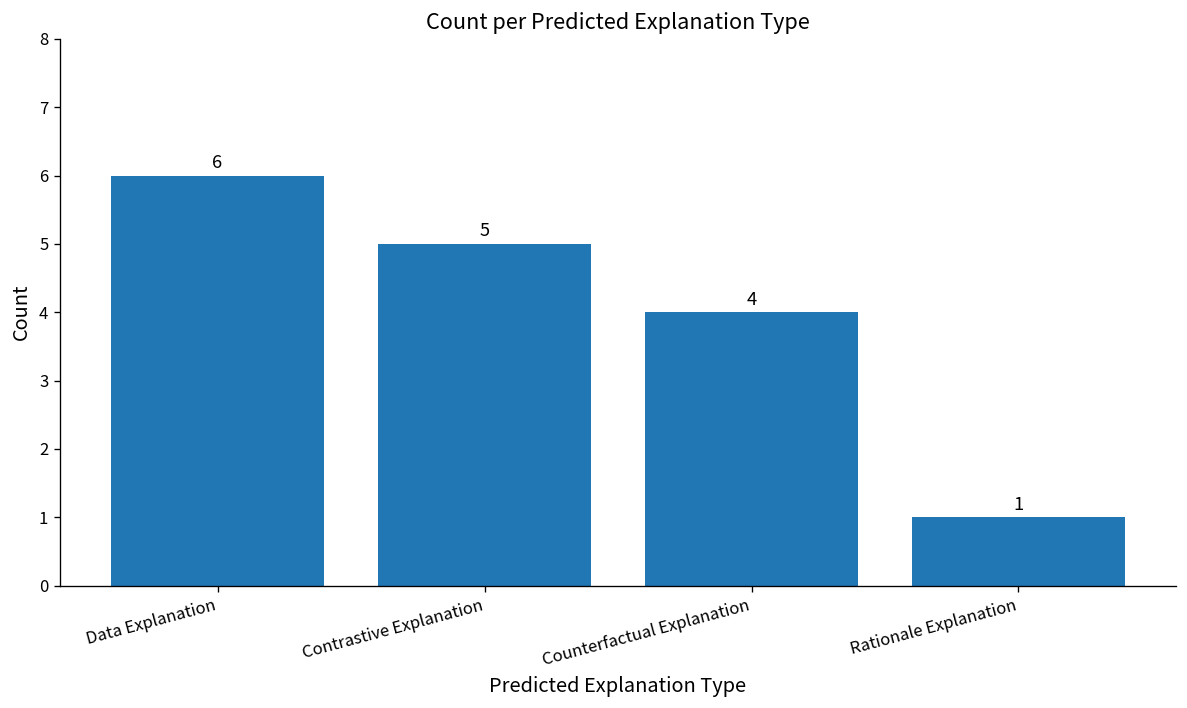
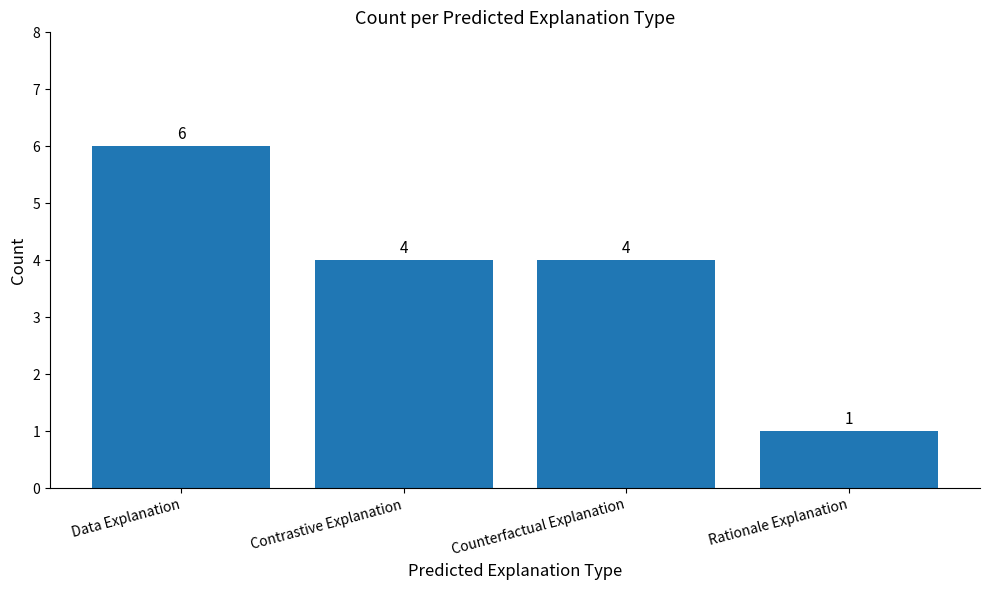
Contrastive Explanation: 5 -> 4
